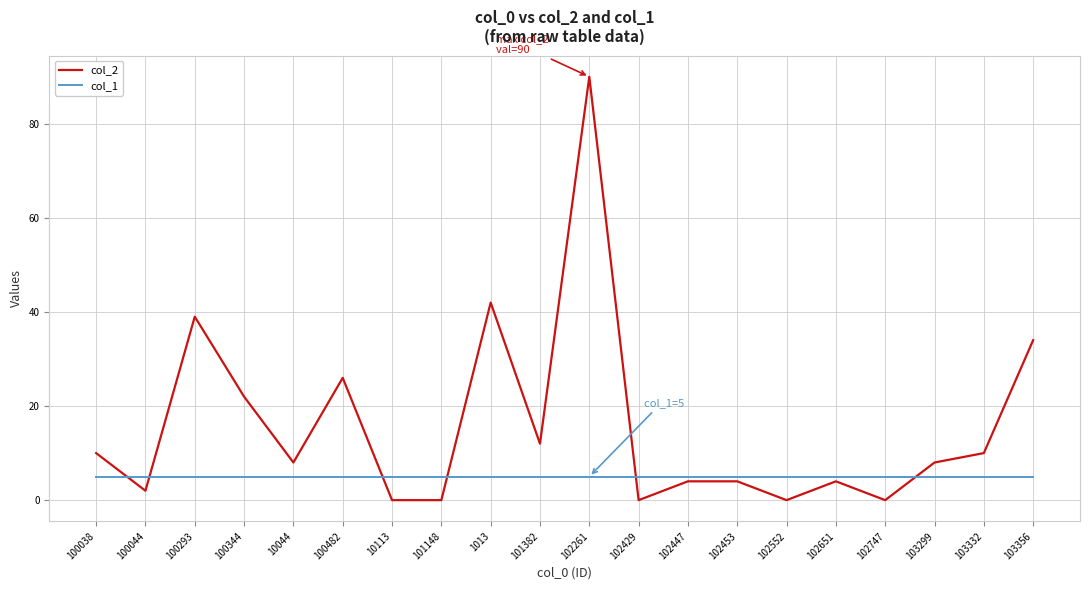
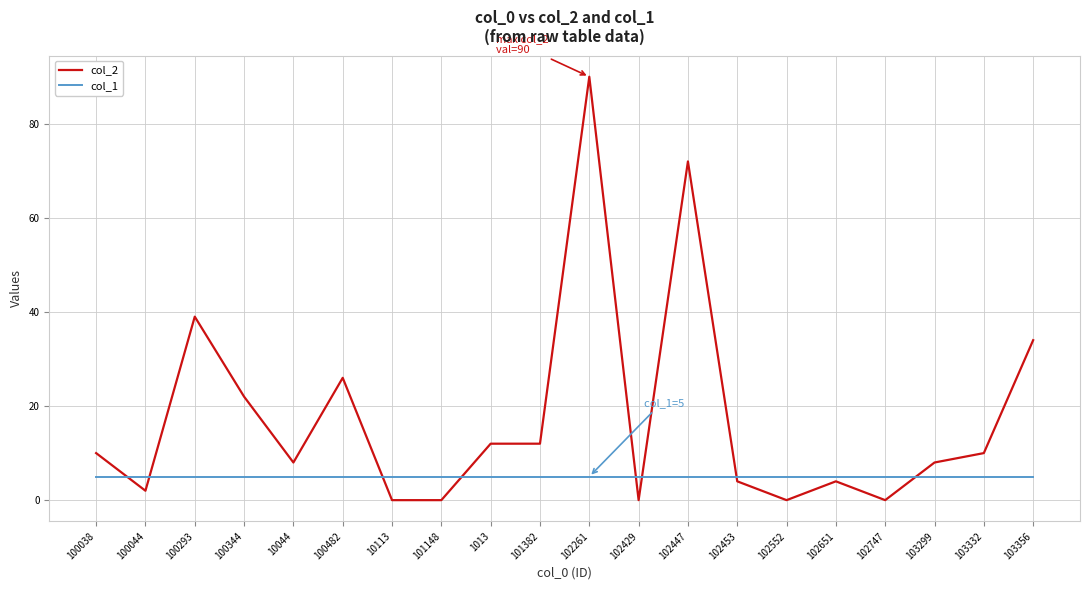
col_2, 1013: 42 -> 12
col_2, 102447: 4 -> 72
